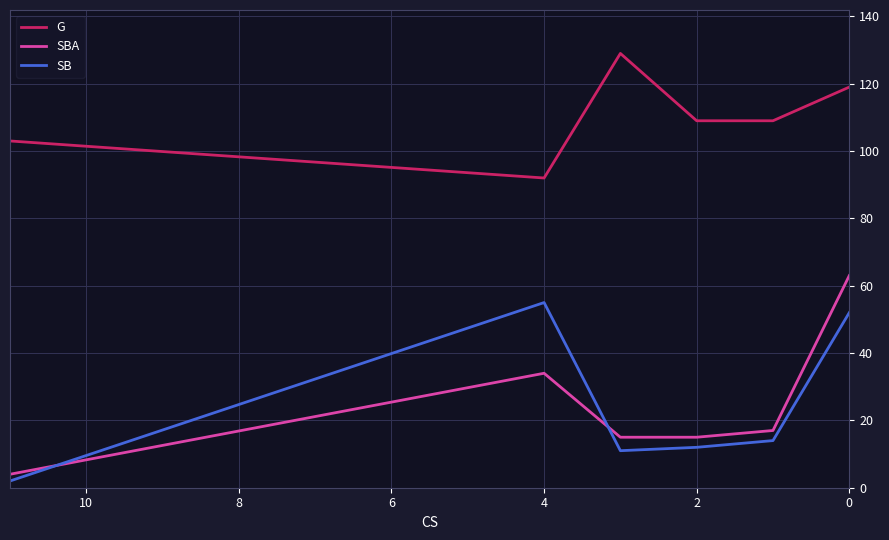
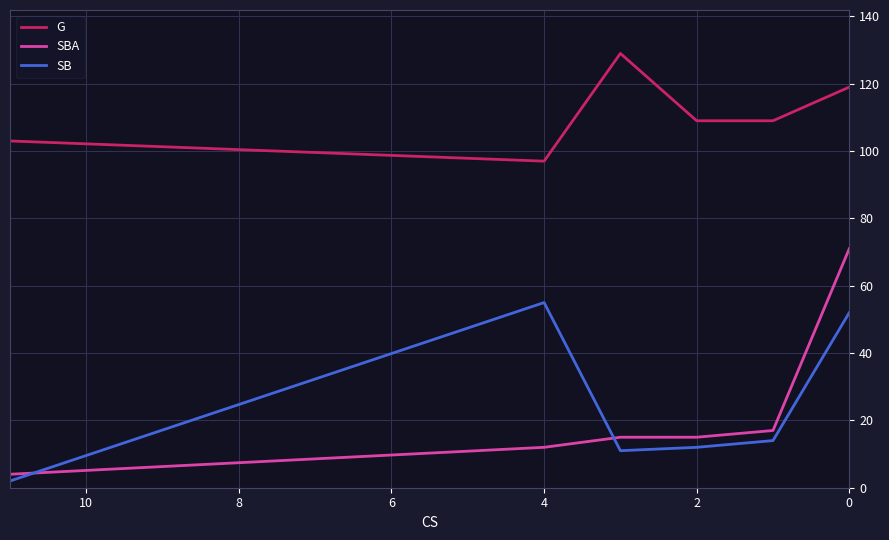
G, 4: 92 -> 97
SBA, 4: 34 -> 12
SBA, 0: 63 -> 71
